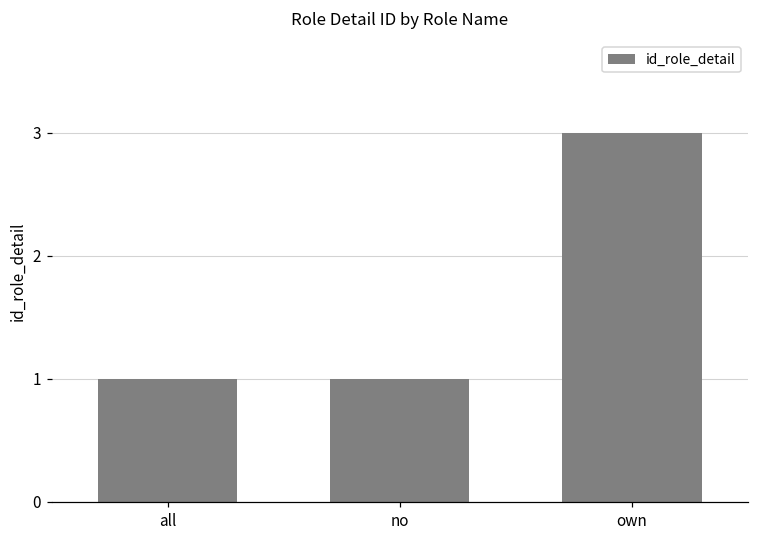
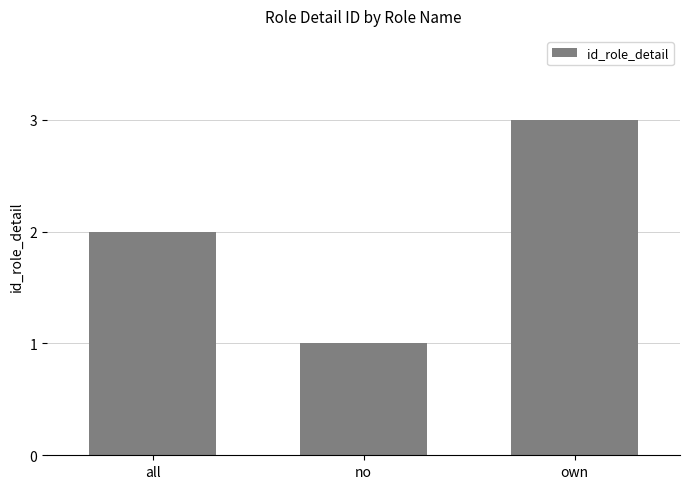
all: 1 -> 2
